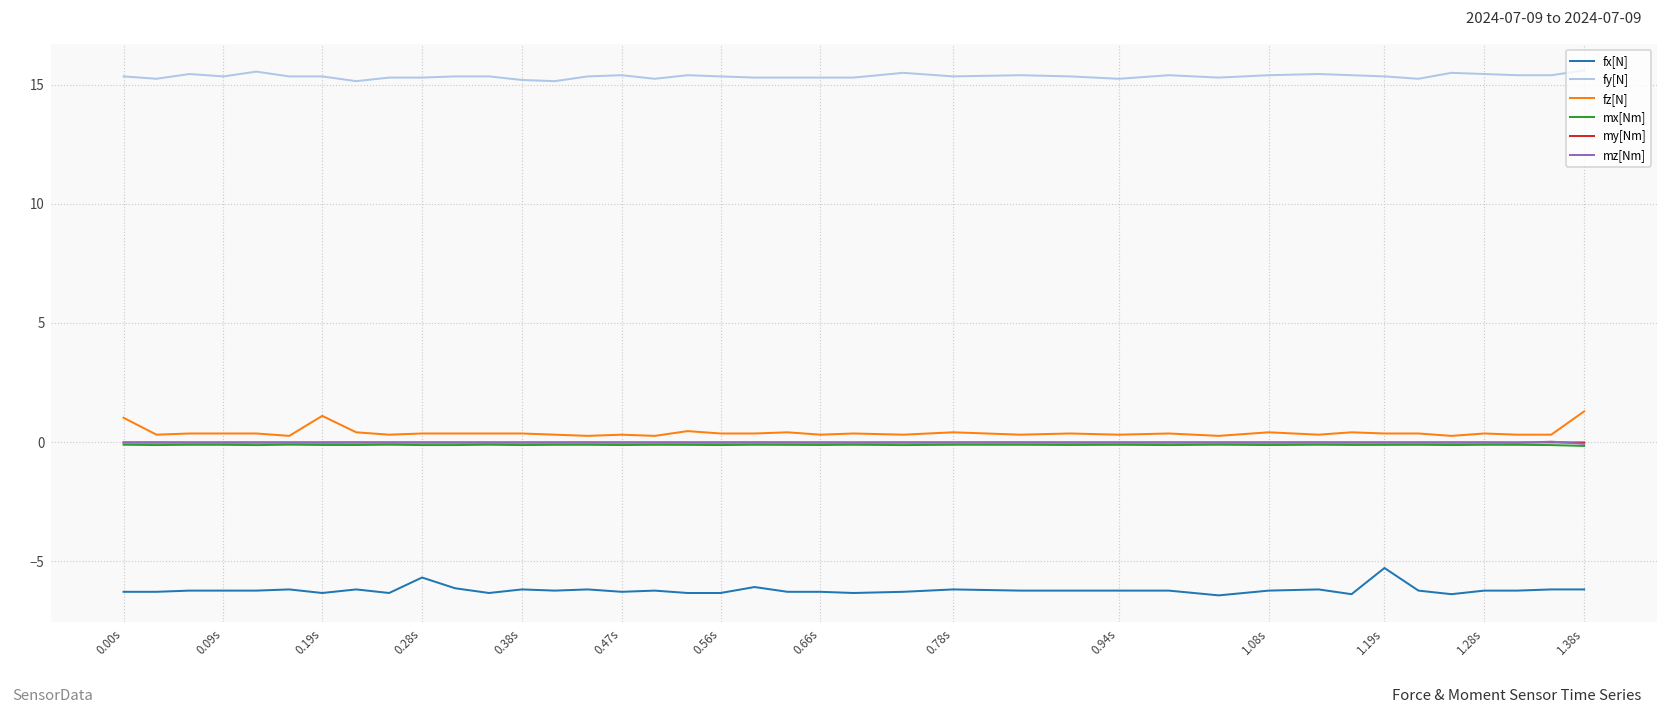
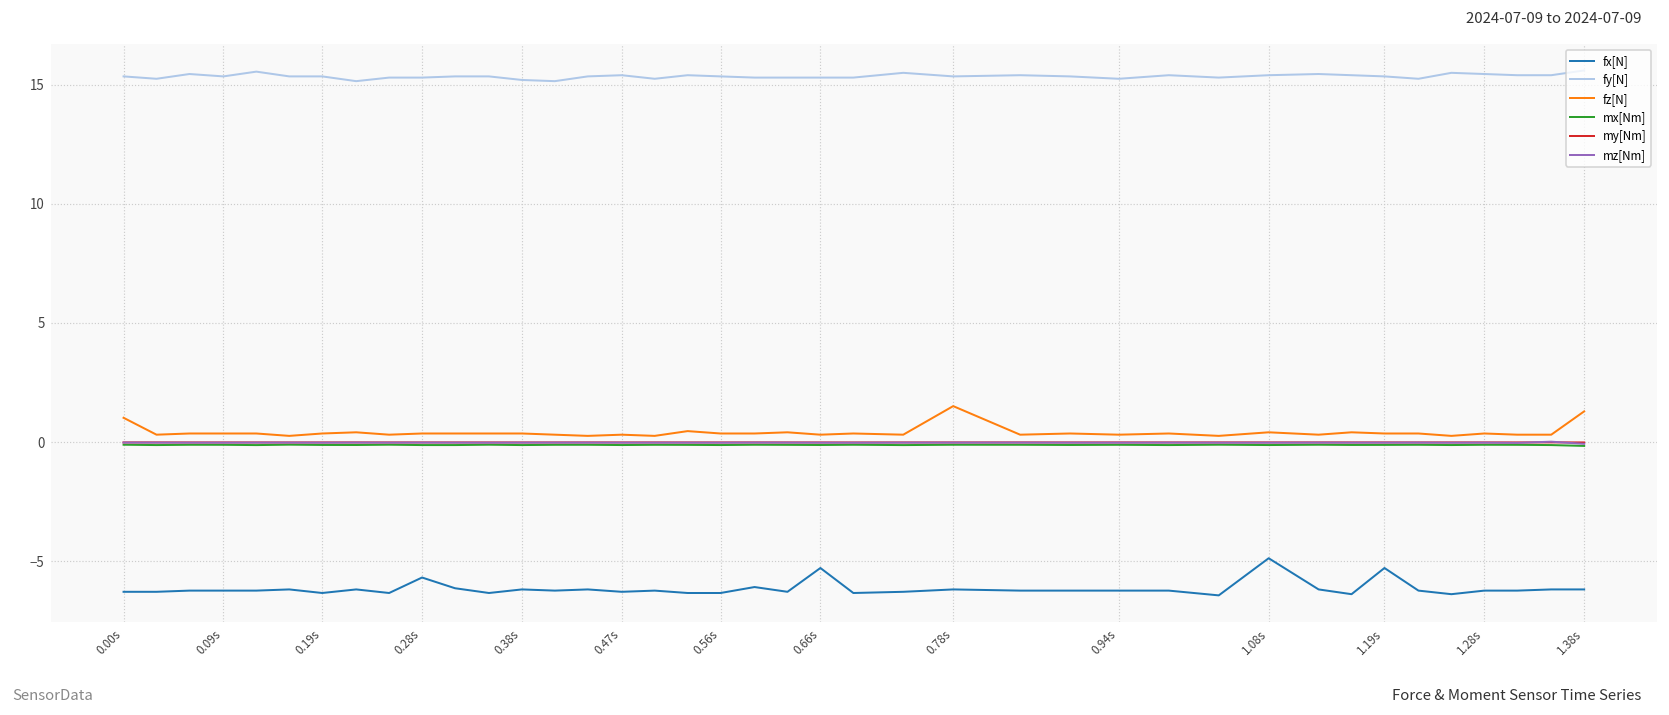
fz[N], 0.19s: 1.1 -> 0.4
fx[N], 0.66s: -6.3 -> -5.3
fz[N], 0.78s: 0.4 -> 1.5
fx[N], 1.08s: -6.3 -> -4.9
